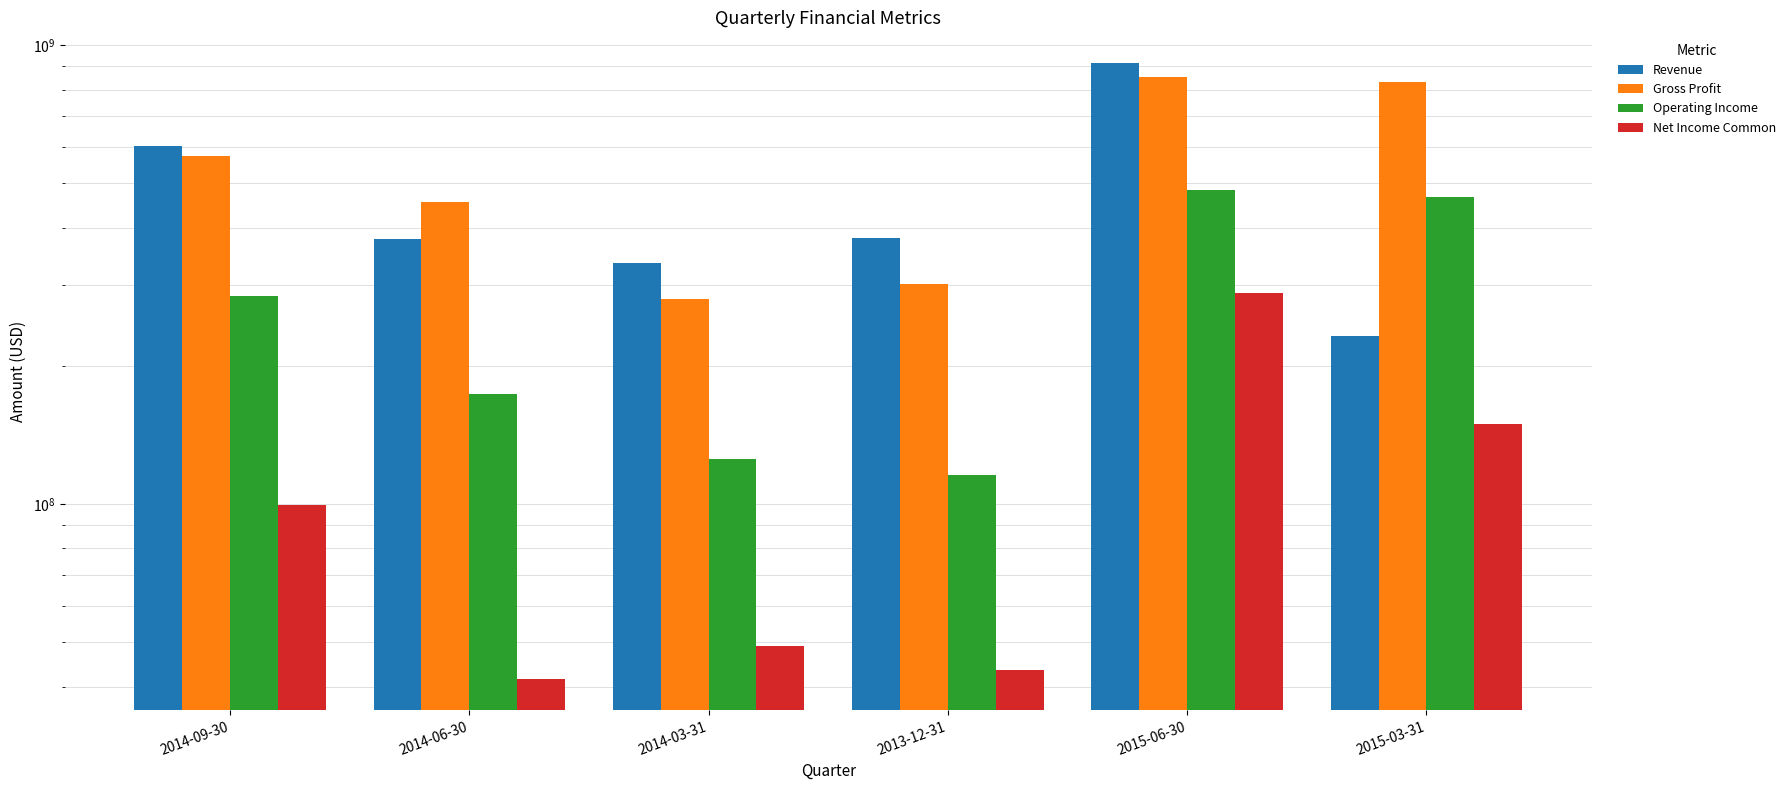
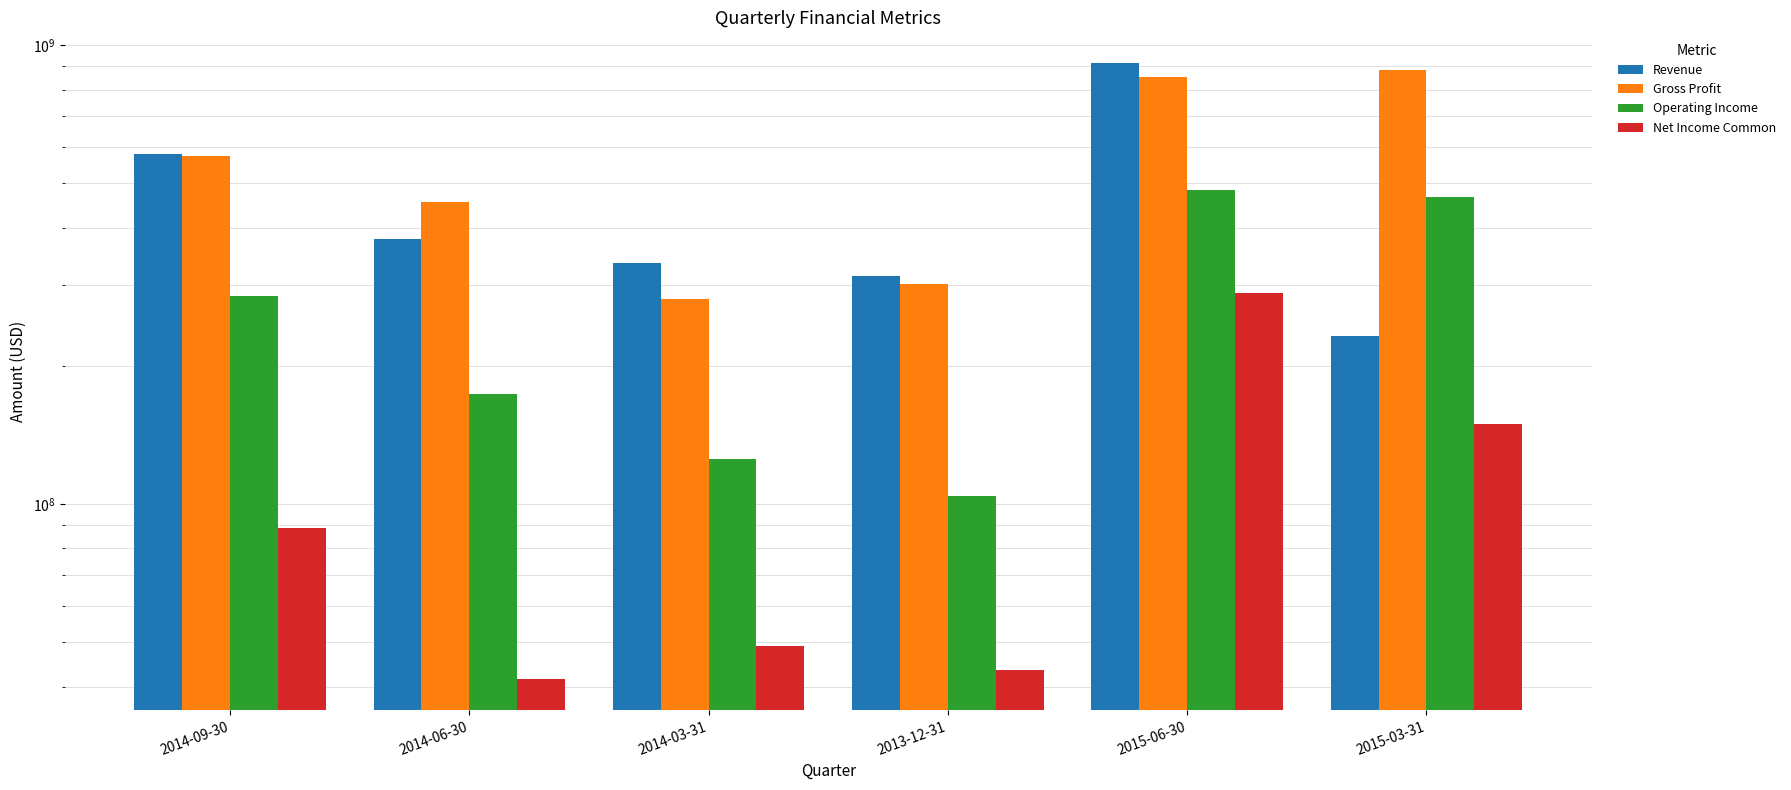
Revenue, 2014-09-30: 600000000 -> 580000000
Net Income Common, 2014-09-30: 99000000 -> 89000000
Revenue, 2013-12-31: 380000000 -> 310000000
Operating Income, 2013-12-31: 116000000 -> 104000000
Gross Profit, 2015-03-31: 830000000 -> 880000000
